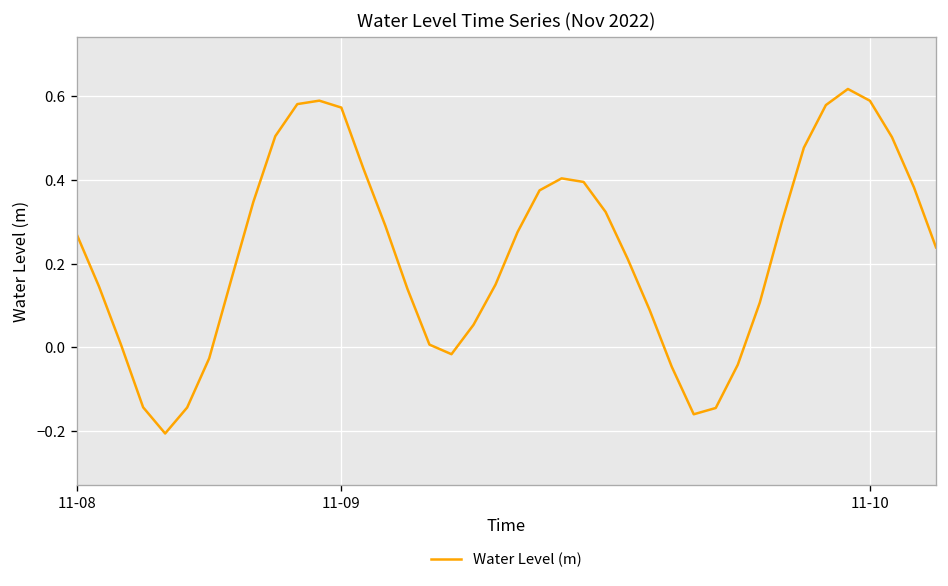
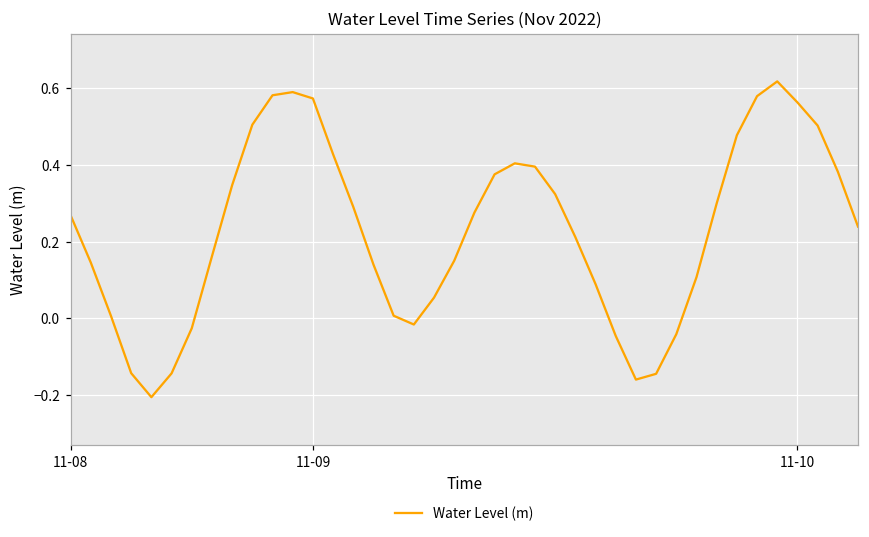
11-10: 0.59 -> 0.56
